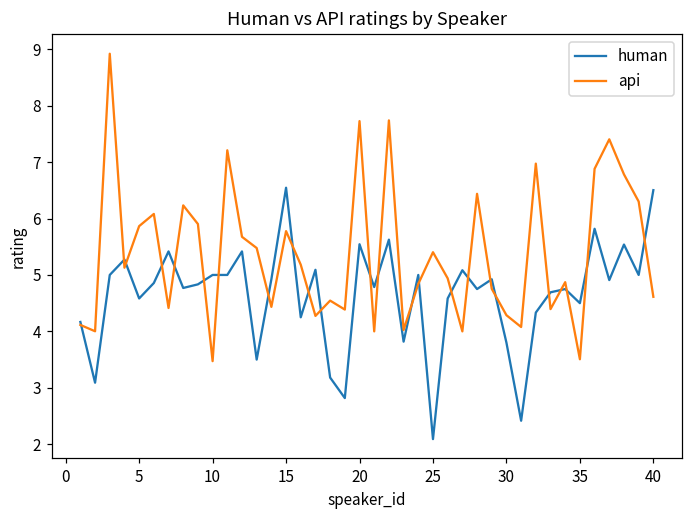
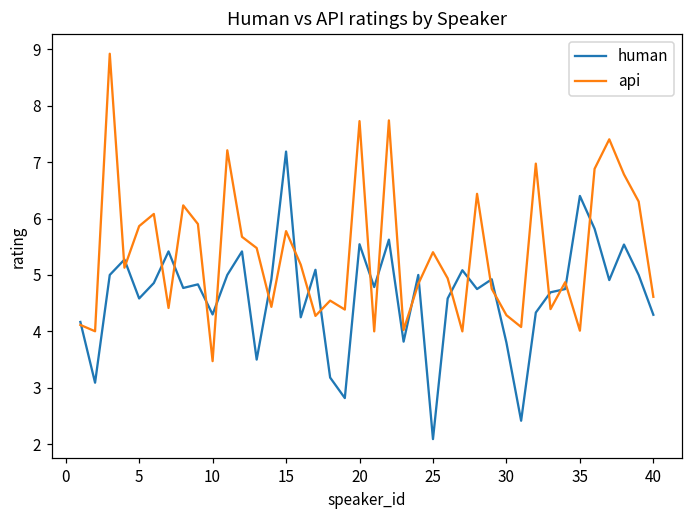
human, 10: 5.0 -> 4.3
human, 15: 6.5 -> 7.2
human, 35: 4.5 -> 6.4
api, 35: 3.5 -> 4.0
human, 40: 6.5 -> 4.3
